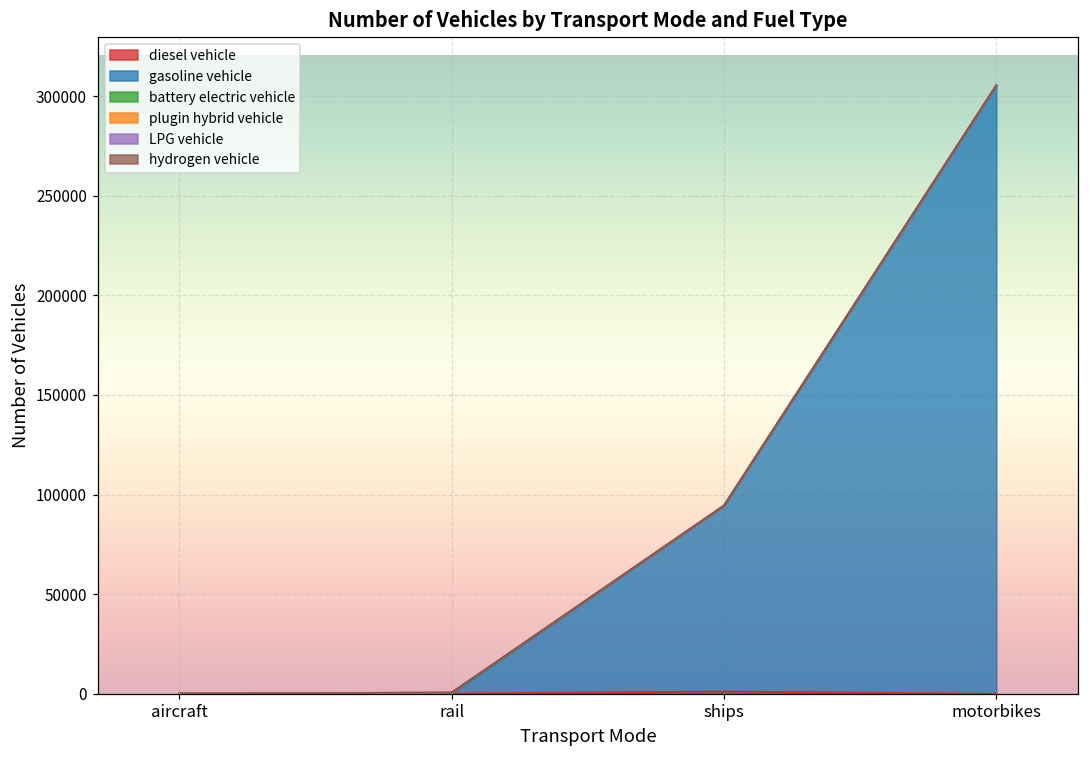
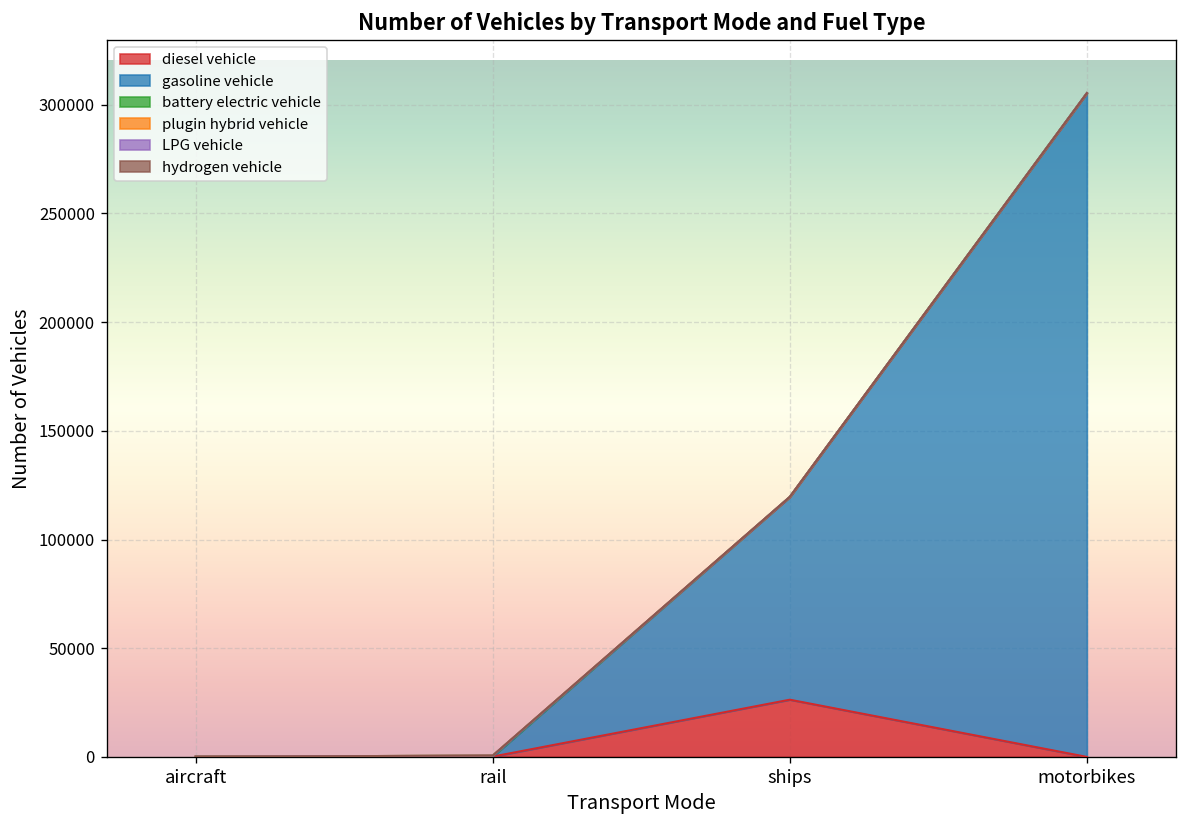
diesel vehicle, ships: 1000 -> 26000
